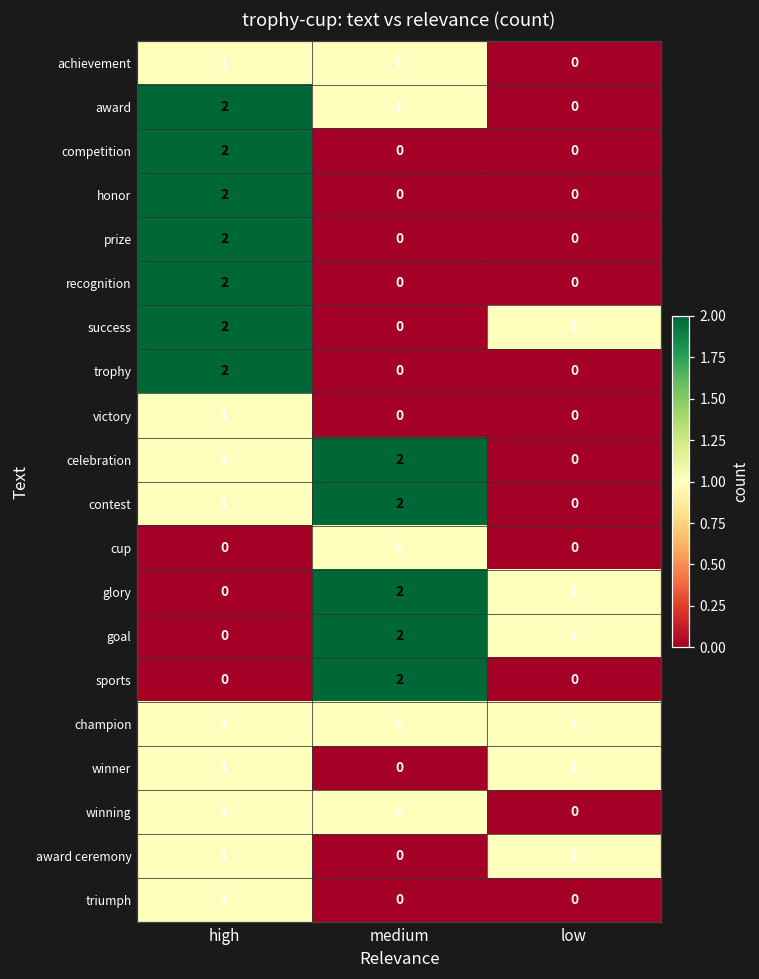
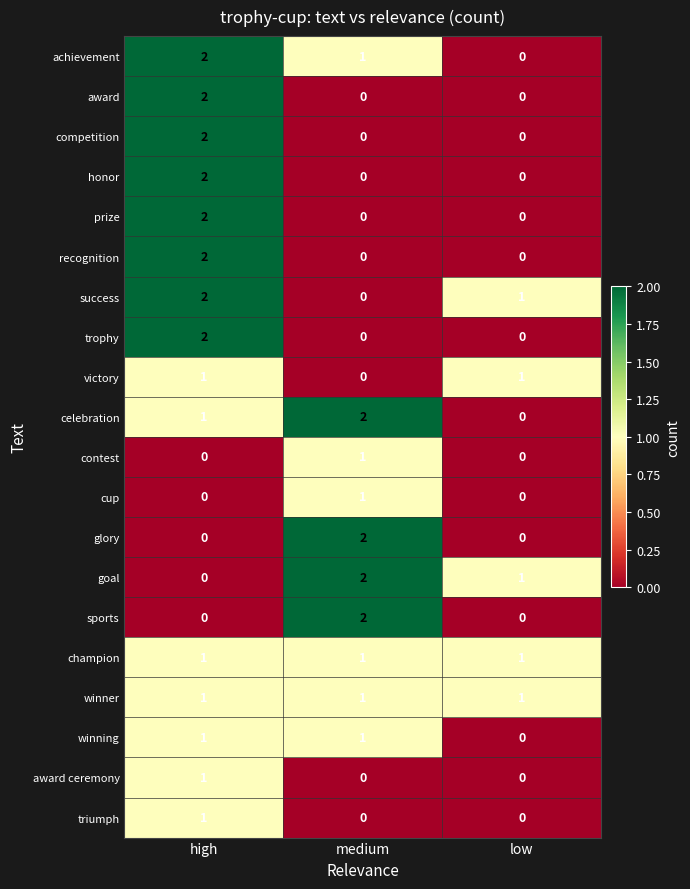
achievement, high: 1 -> 2
award, medium: 1 -> 0
victory, low: 0 -> 1
contest, high: 1 -> 0
contest, medium: 2 -> 1
glory, low: 1 -> 0
winner, medium: 0 -> 1
award ceremony, low: 1 -> 0
